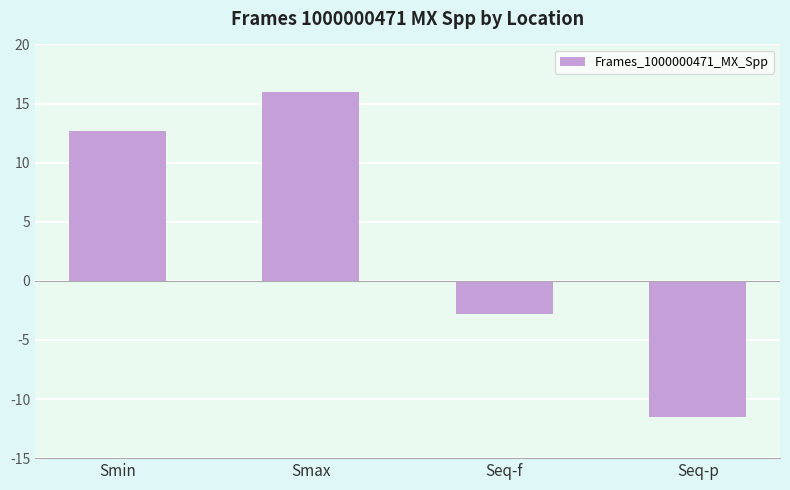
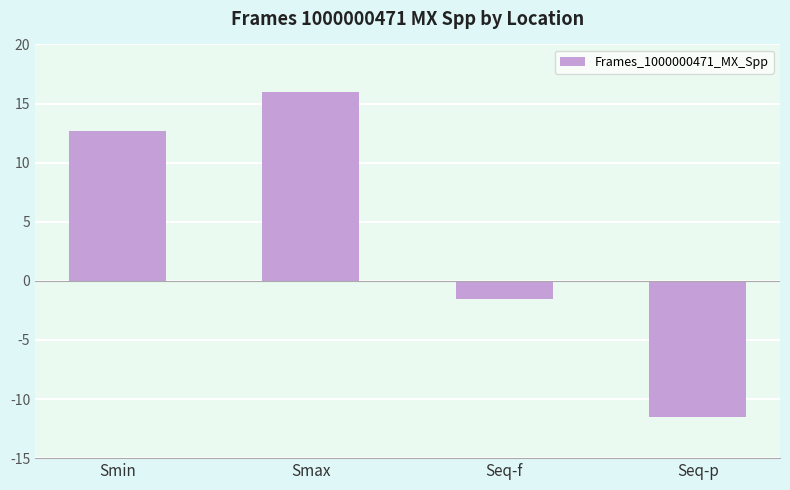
Seq-f: -2.8 -> -1.5
